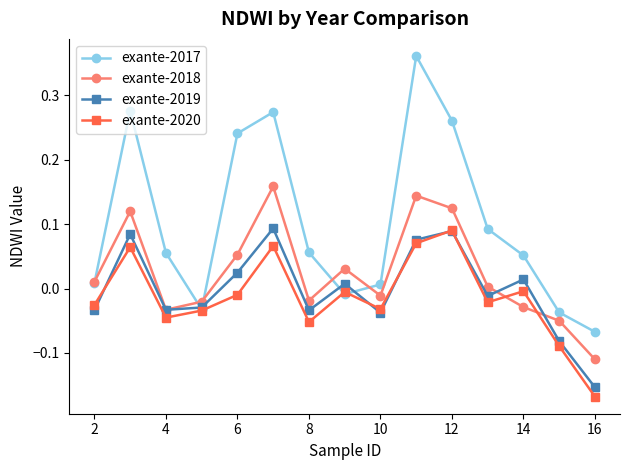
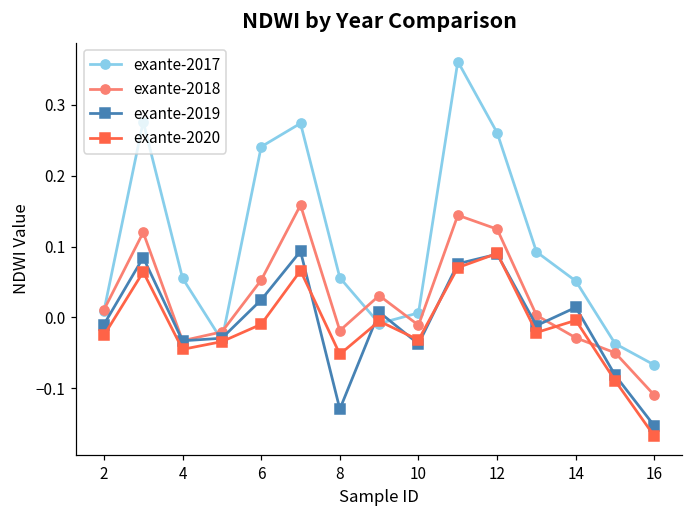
exante-2019, 2: -0.03 -> -0.01
exante-2019, 8: -0.03 -> -0.13
